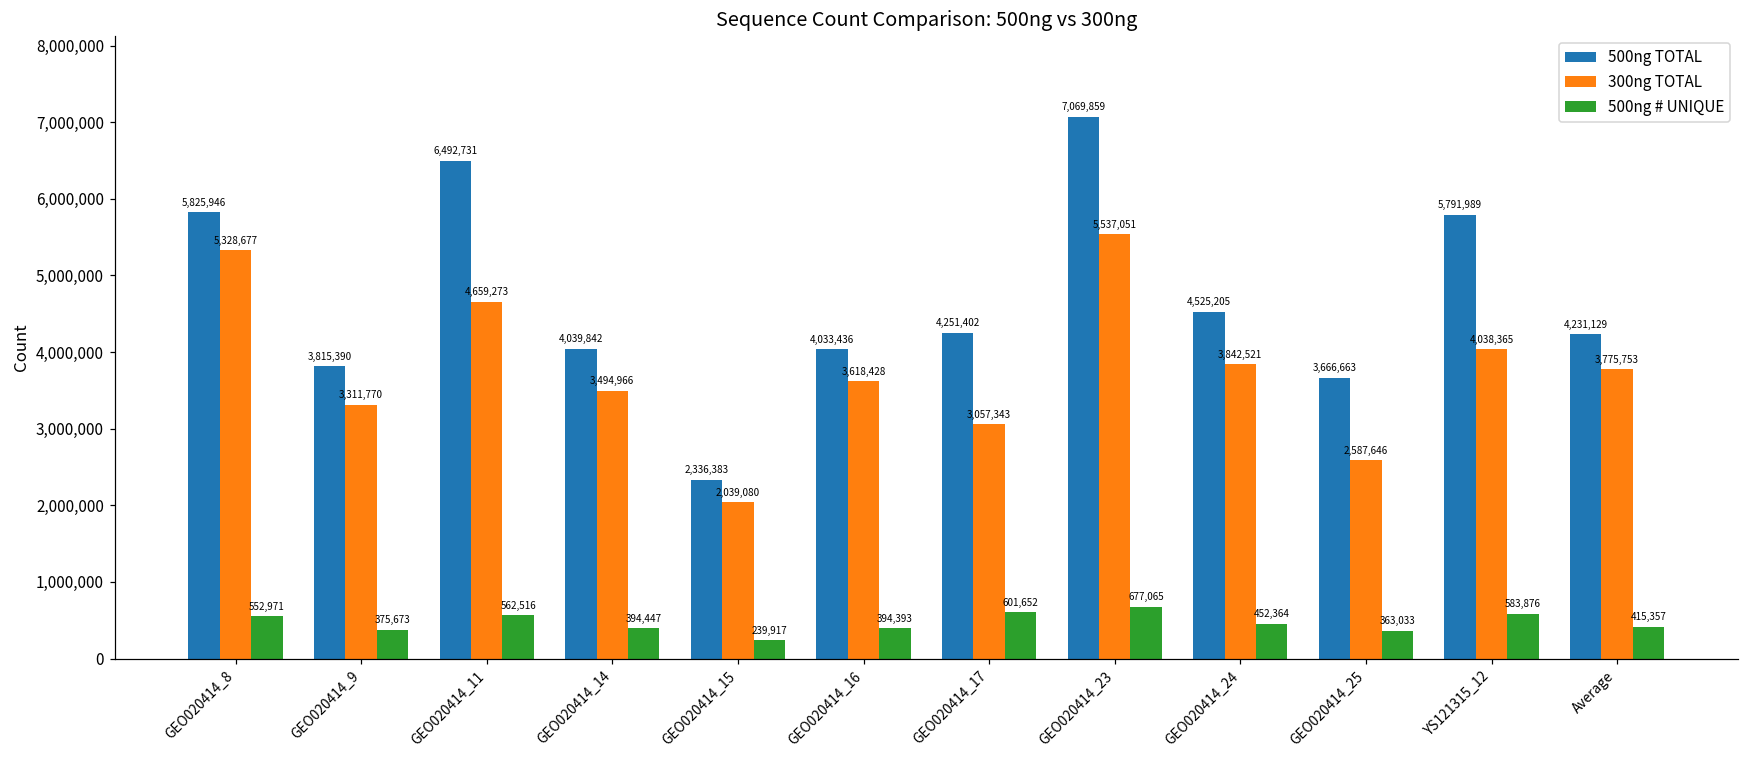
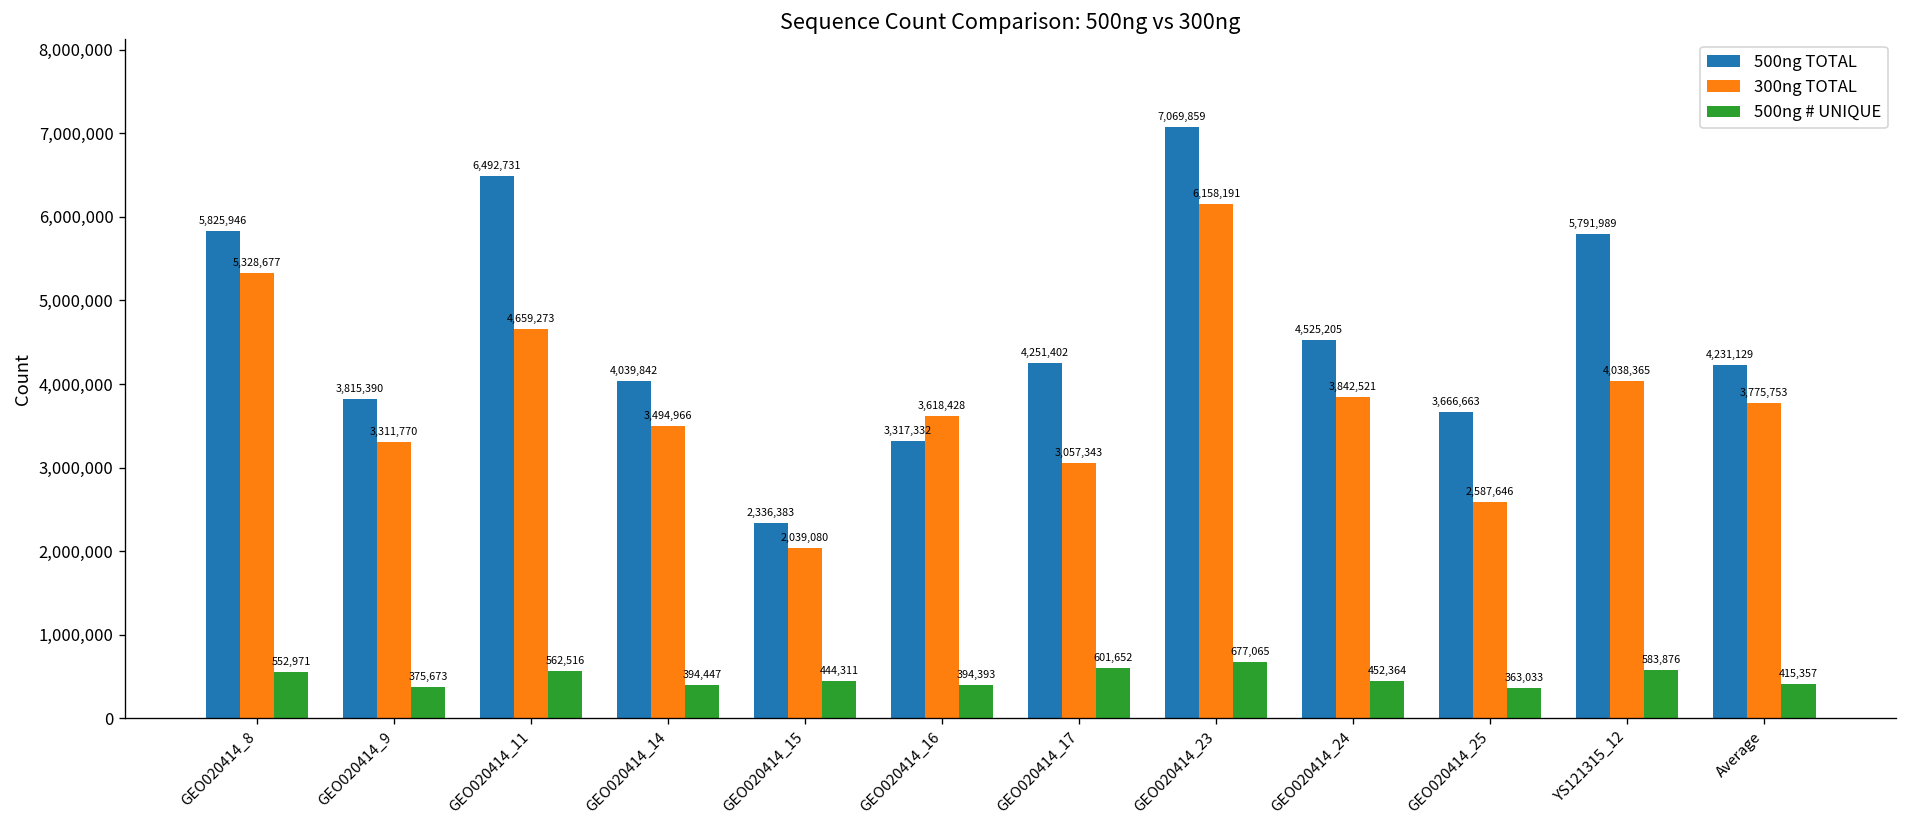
500ng # UNIQUE, GEO020414_15: 239,917 -> 444,311
500ng TOTAL, GEO020414_16: 4,033,436 -> 3,317,332
300ng TOTAL, GEO020414_23: 5,537,051 -> 6,158,191
